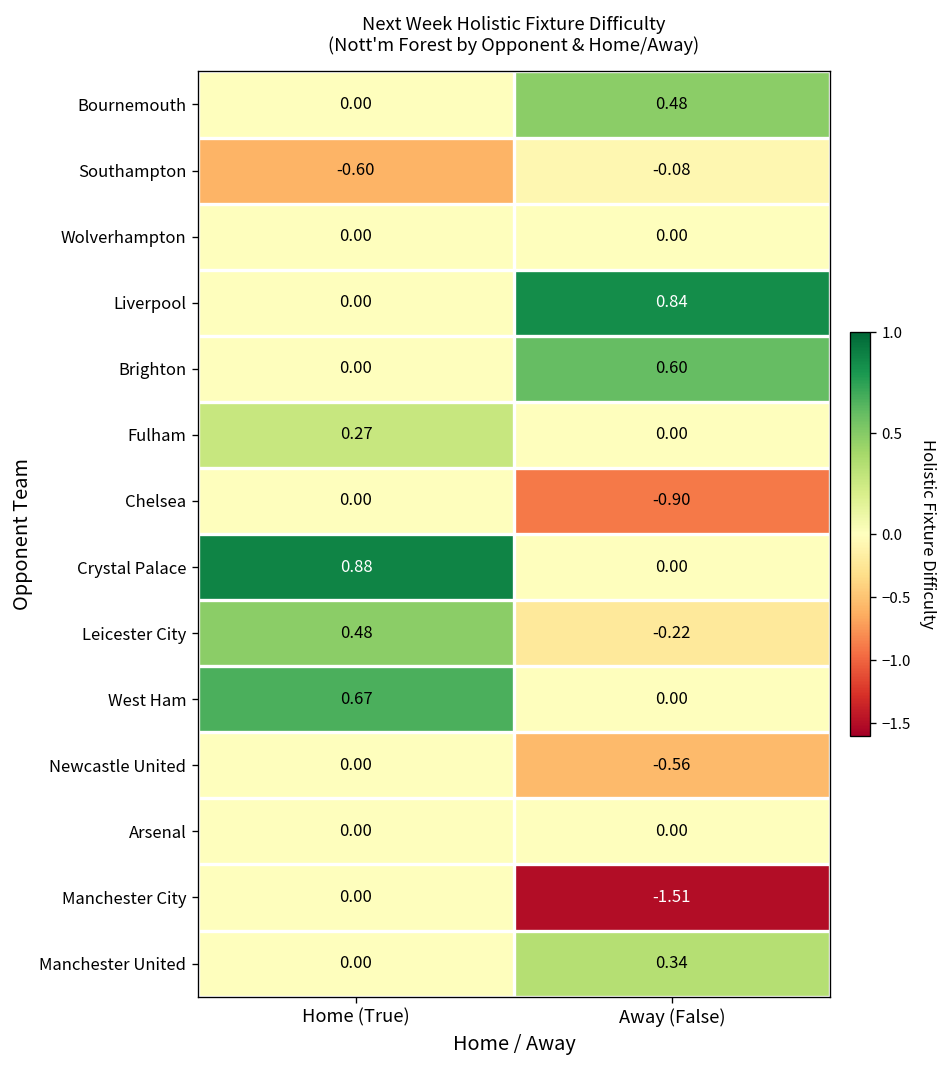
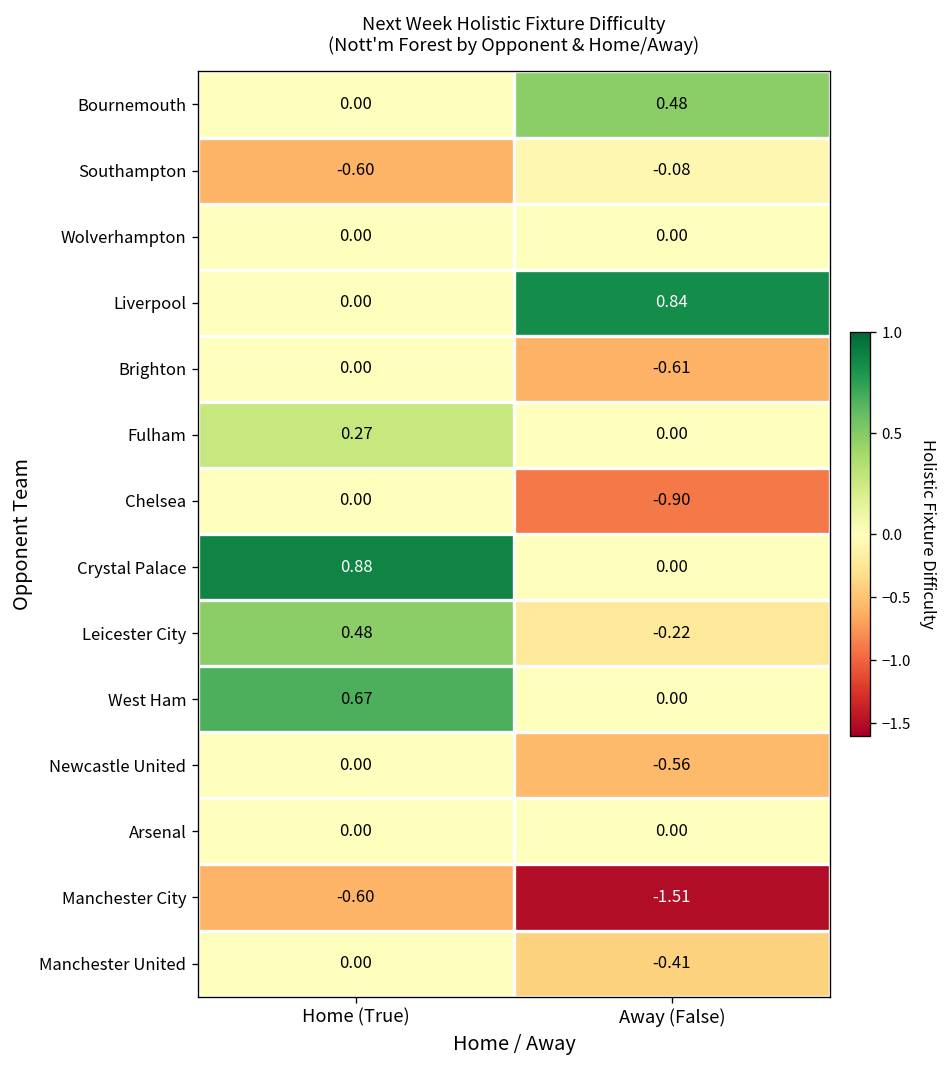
Brighton, Away (False): 0.60 -> -0.61
Manchester City, Home (True): 0.00 -> -0.60
Manchester United, Away (False): 0.34 -> -0.41
